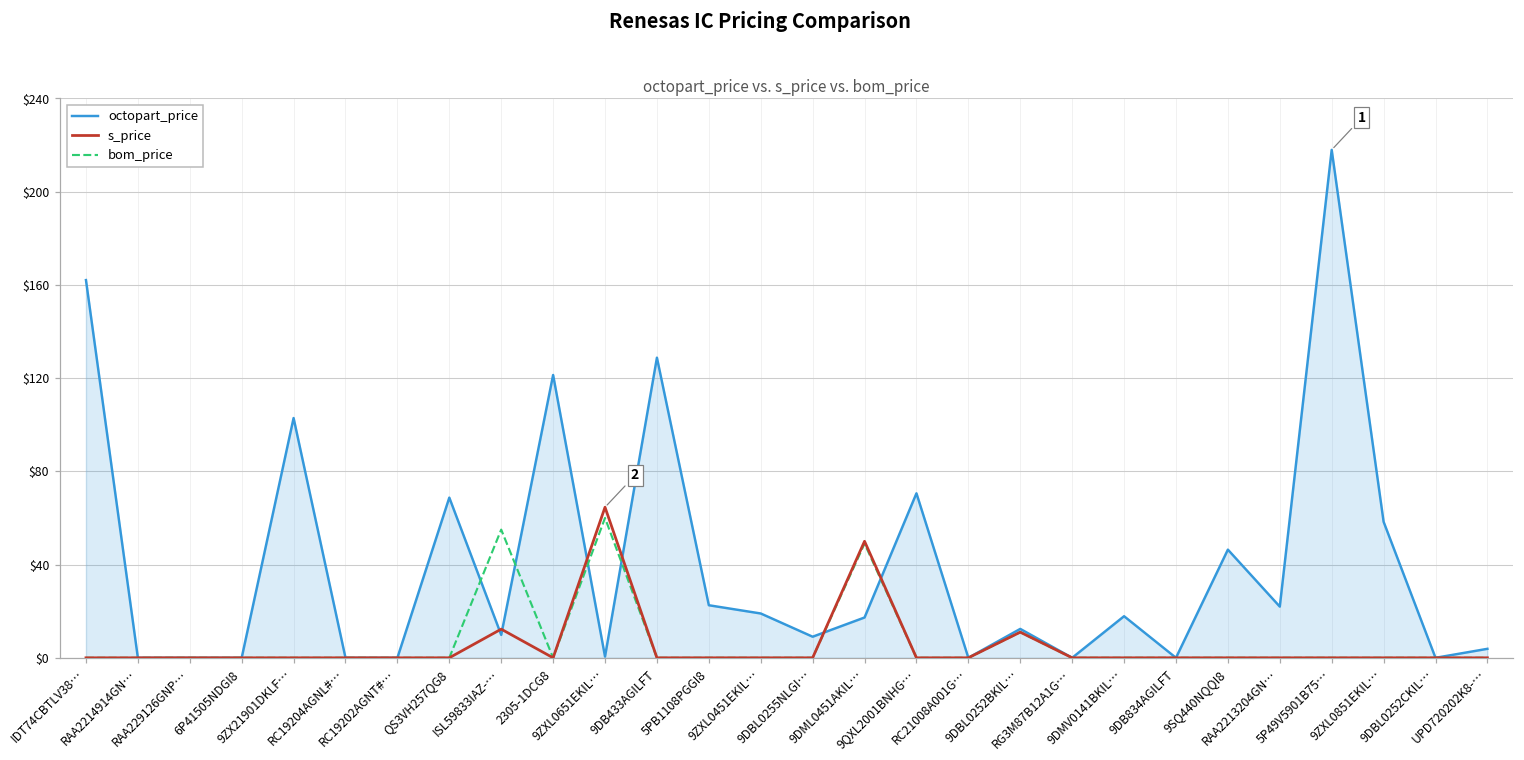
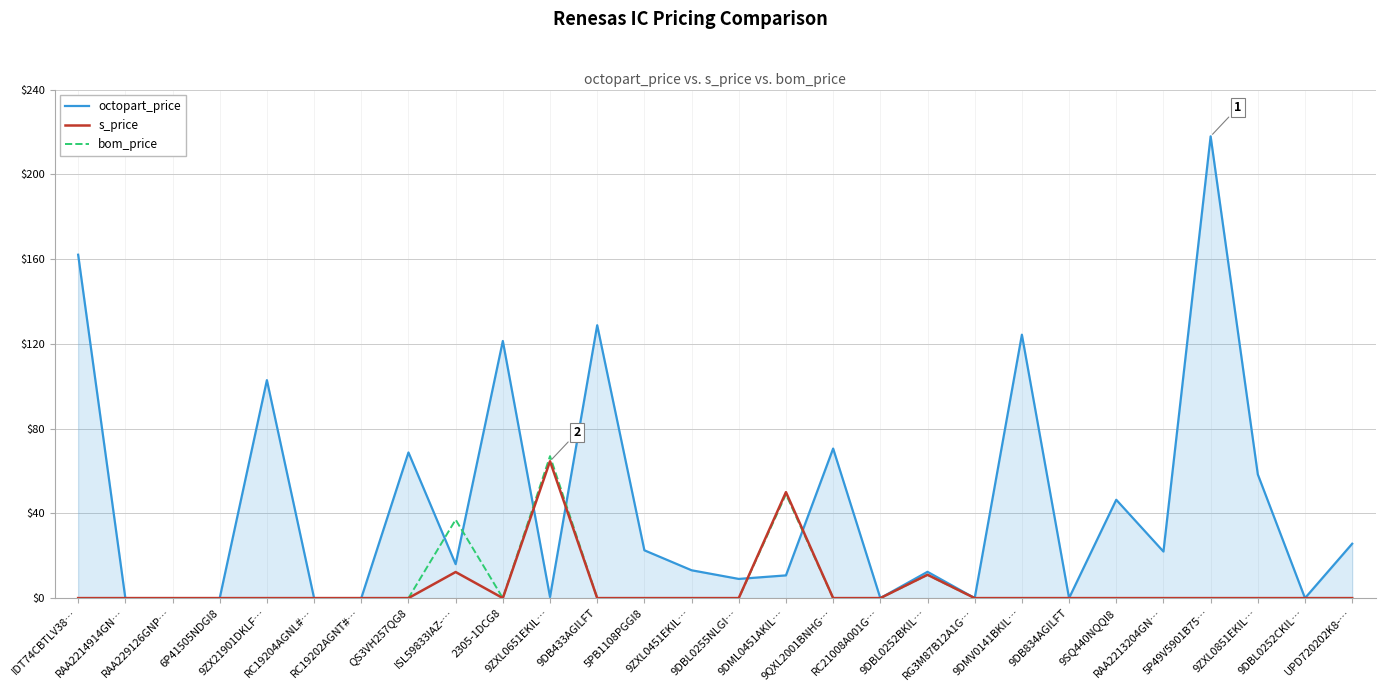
octopart_price, ISL59833IAZ-…: $10 -> $16
bom_price, ISL59833IAZ-…: $55 -> $37
bom_price, 9ZXL0651EKIL…: $60 -> $67
octopart_price, 9ZXL0451EKIL…: $19 -> $13
octopart_price, 9DML0451AKIL…: $17 -> $11
octopart_price, 9DMV0141BKIL…: $18 -> $124
octopart_price, UPD720202K8-…: $4 -> $26
